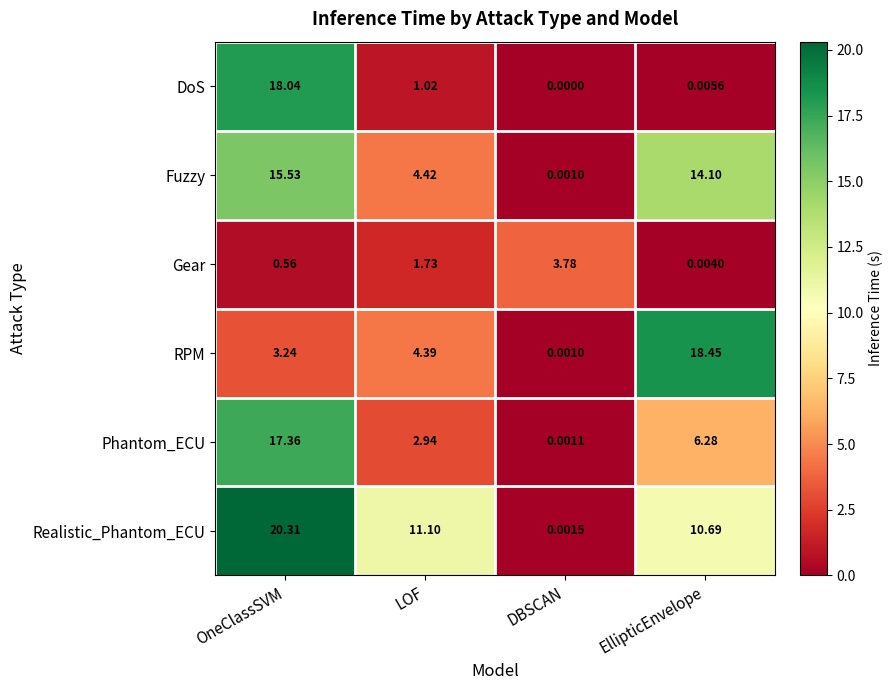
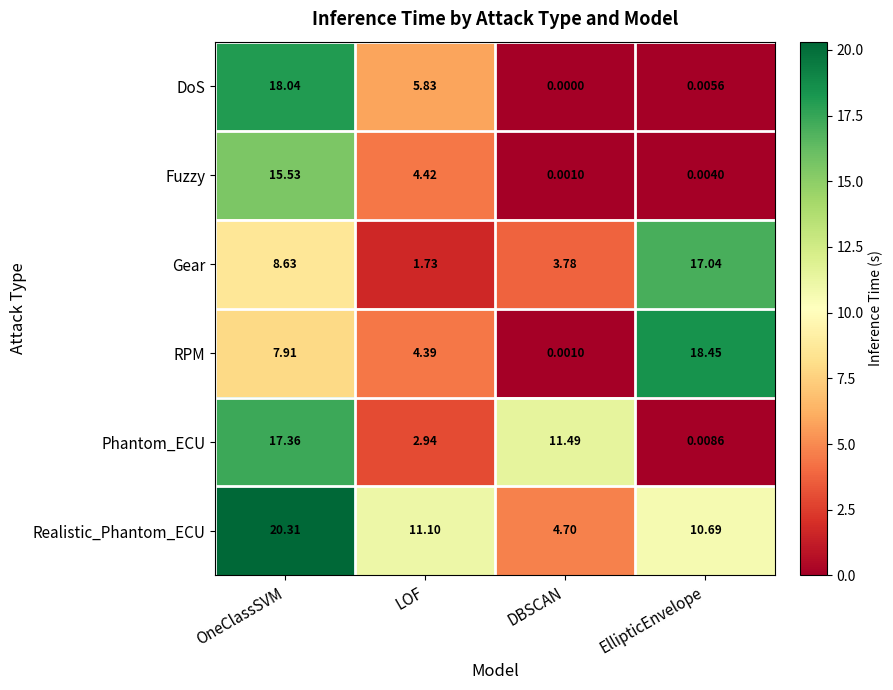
DoS, LOF: 1.02 -> 5.83
Fuzzy, EllipticEnvelope: 14.10 -> 0.0040
Gear, OneClassSVM: 0.56 -> 8.63
Gear, EllipticEnvelope: 0.0040 -> 17.04
RPM, OneClassSVM: 3.24 -> 7.91
Phantom_ECU, DBSCAN: 0.0011 -> 11.49
Phantom_ECU, EllipticEnvelope: 6.28 -> 0.0086
Realistic_Phantom_ECU, DBSCAN: 0.0015 -> 4.70
